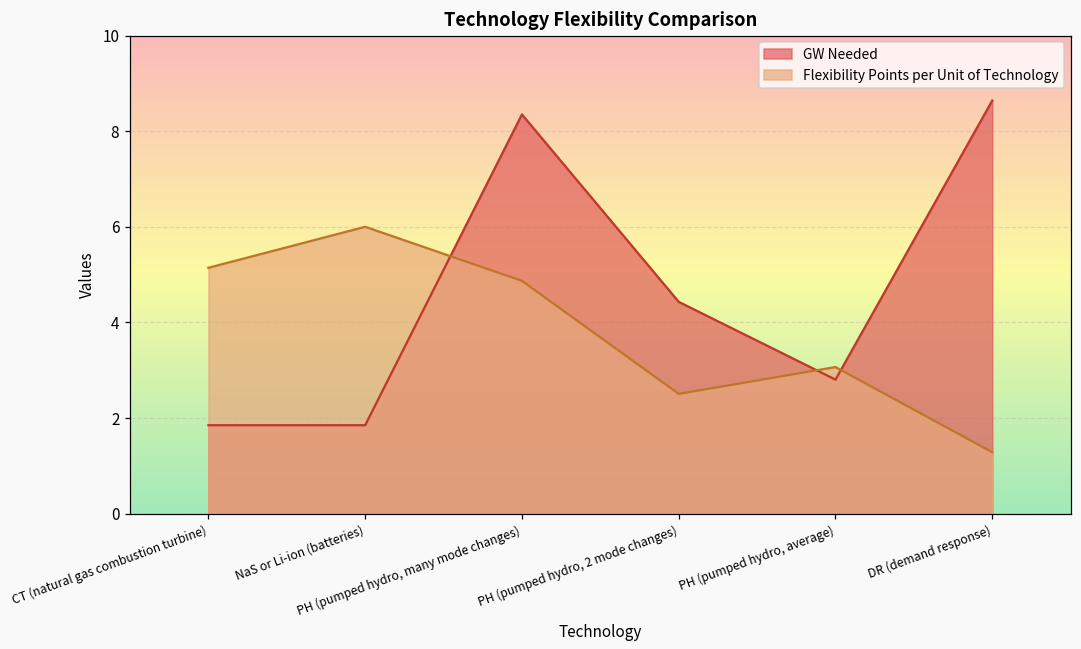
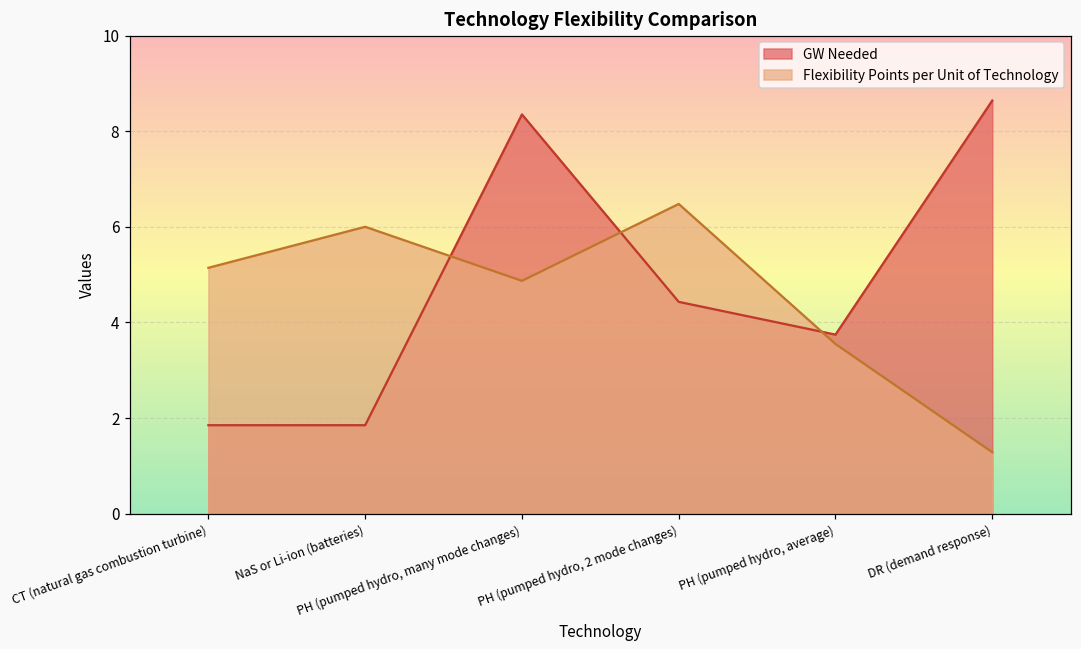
Flexibility Points per Unit of Technology, PH (pumped hydro, 2 mode changes): 2.5 -> 6.5
GW Needed, PH (pumped hydro, average): 2.8 -> 3.7
Flexibility Points per Unit of Technology, PH (pumped hydro, average): 3.1 -> 3.5
